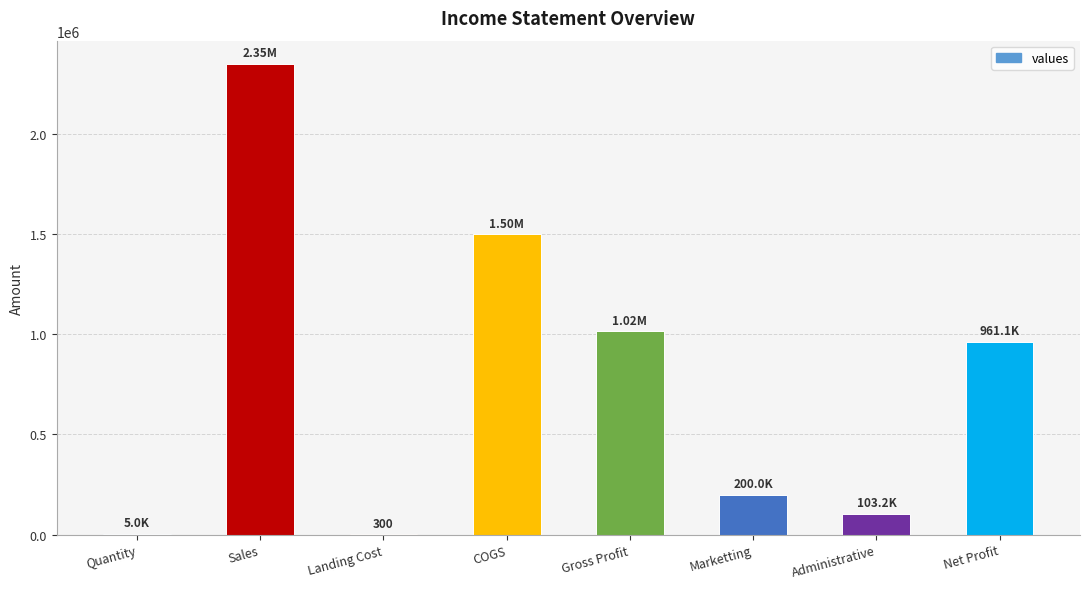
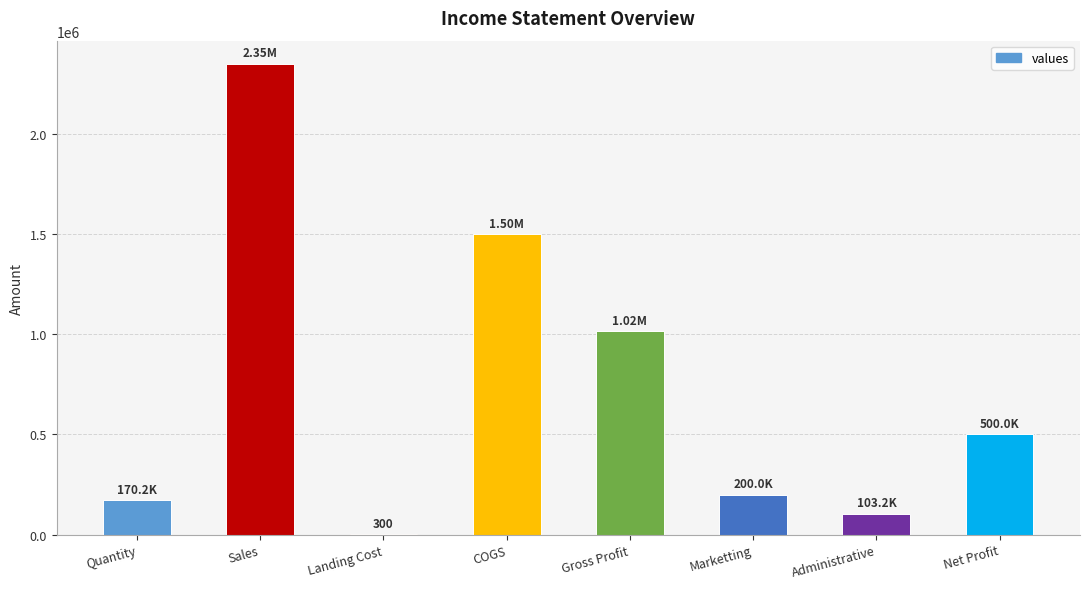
Quantity: 5.0K -> 170.2K
Net Profit: 961.1K -> 500.0K
